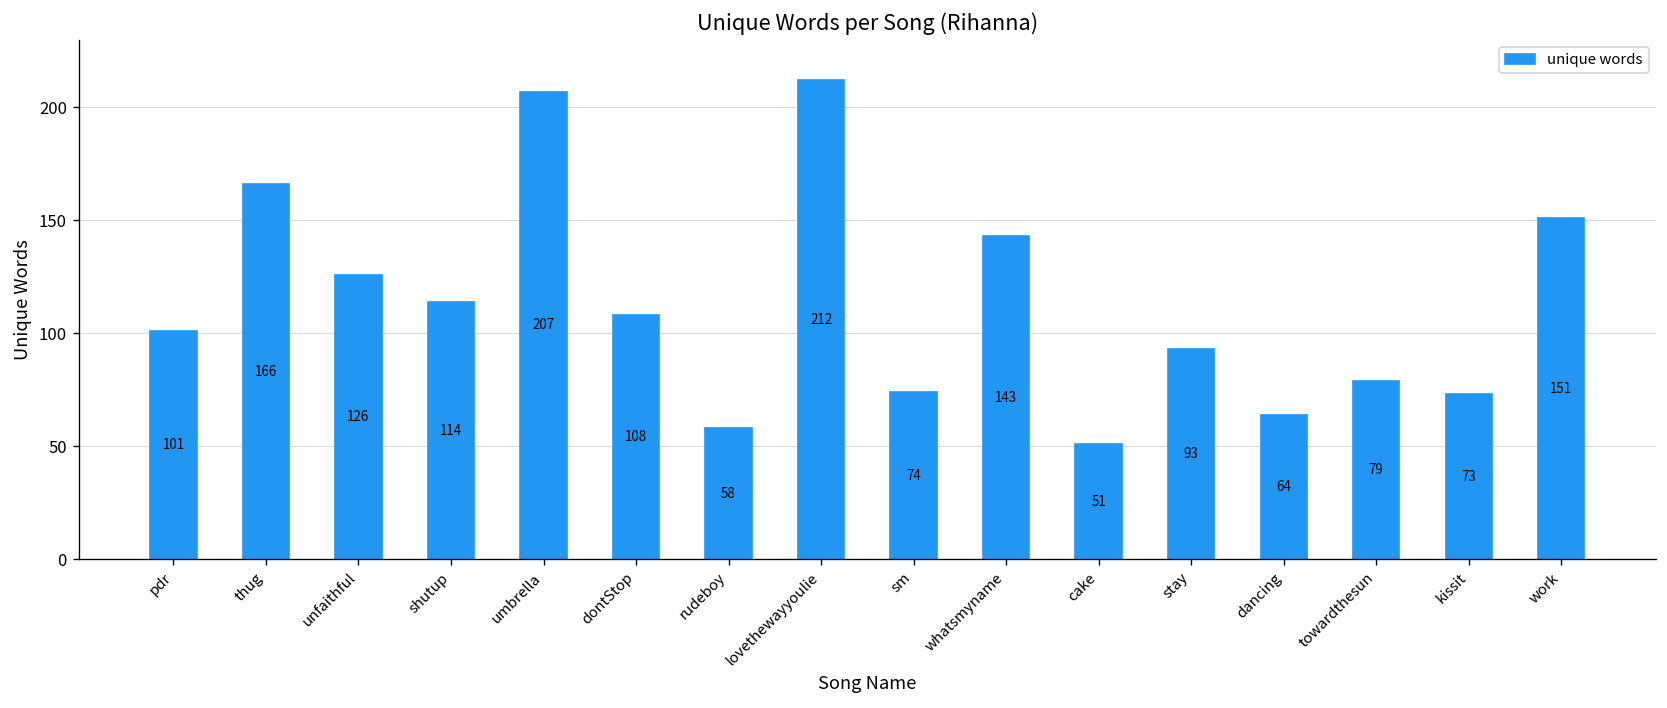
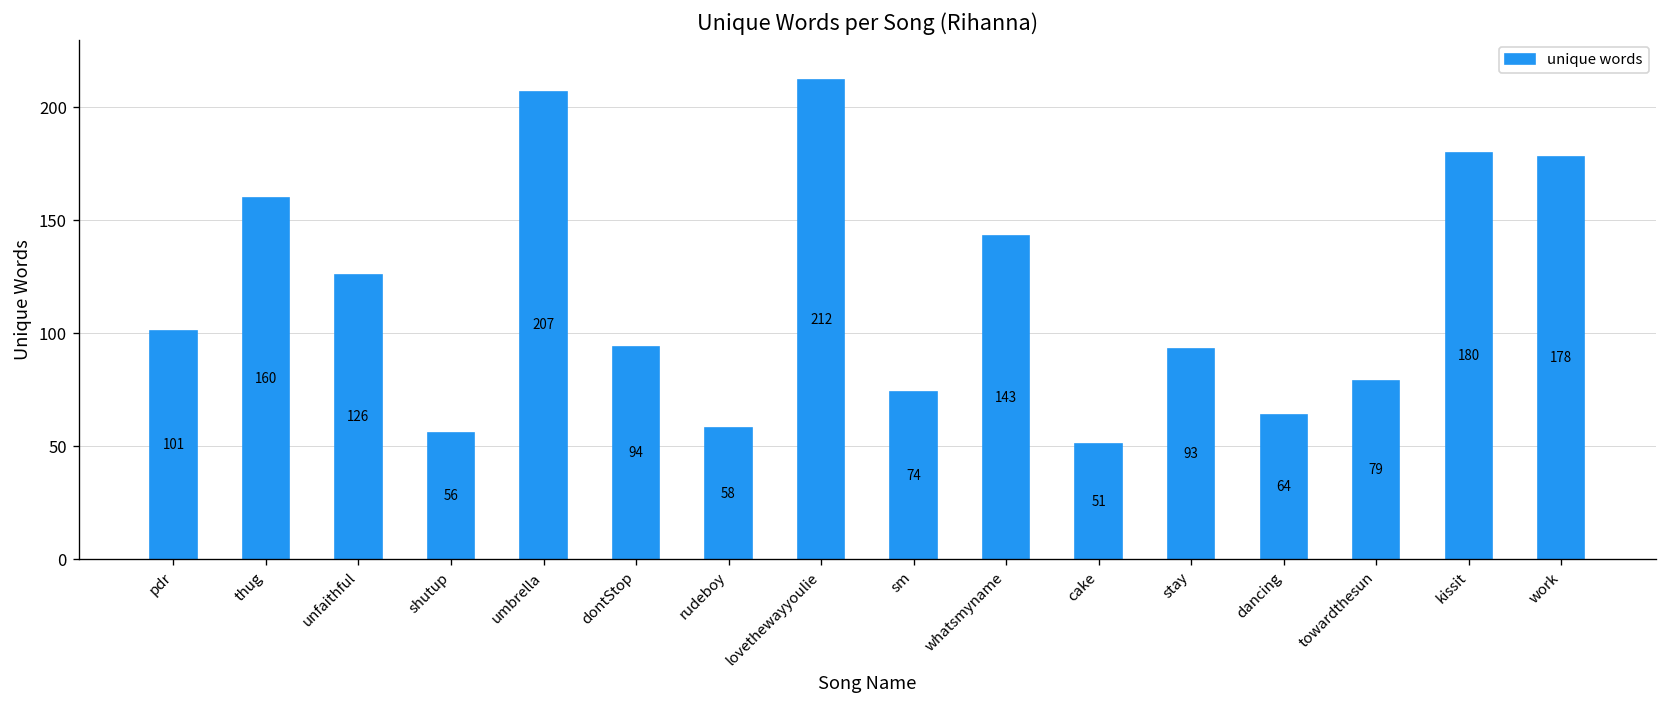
thug: 166 -> 160
shutup: 114 -> 56
dontStop: 108 -> 94
kissit: 73 -> 180
work: 151 -> 178
